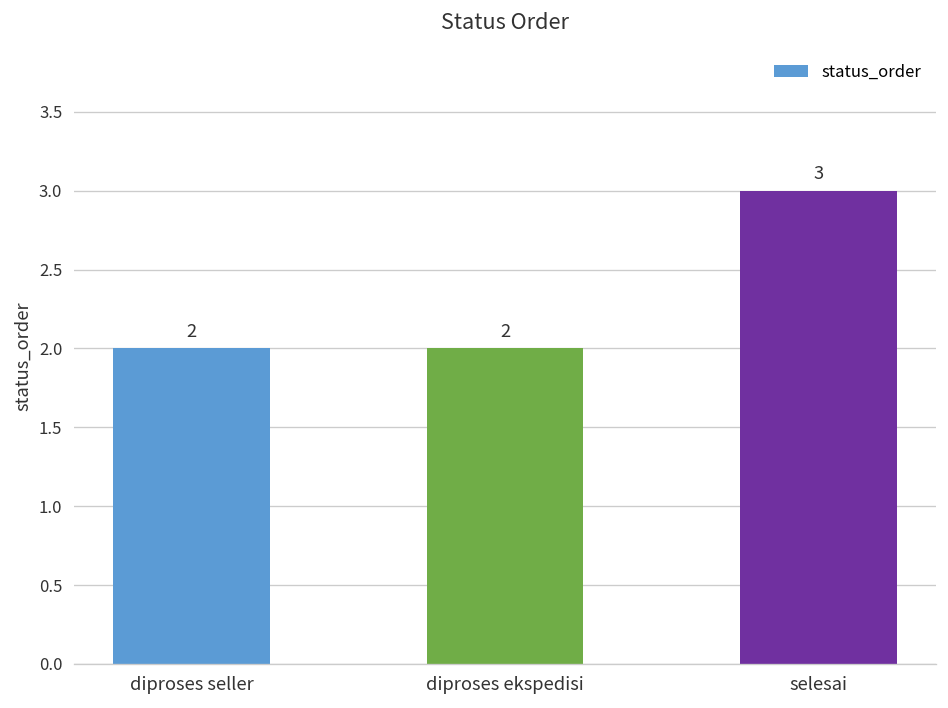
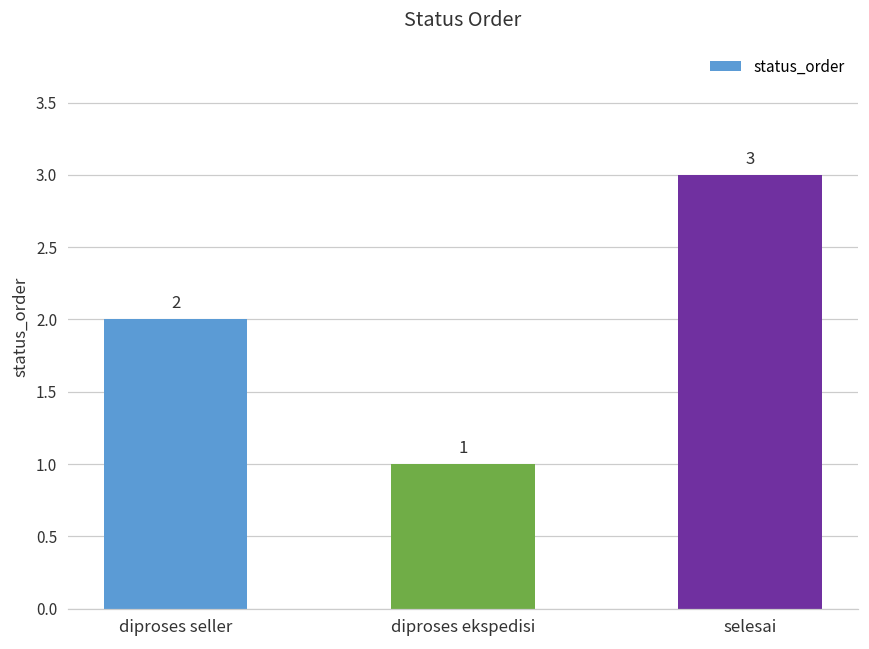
diproses ekspedisi: 2 -> 1
